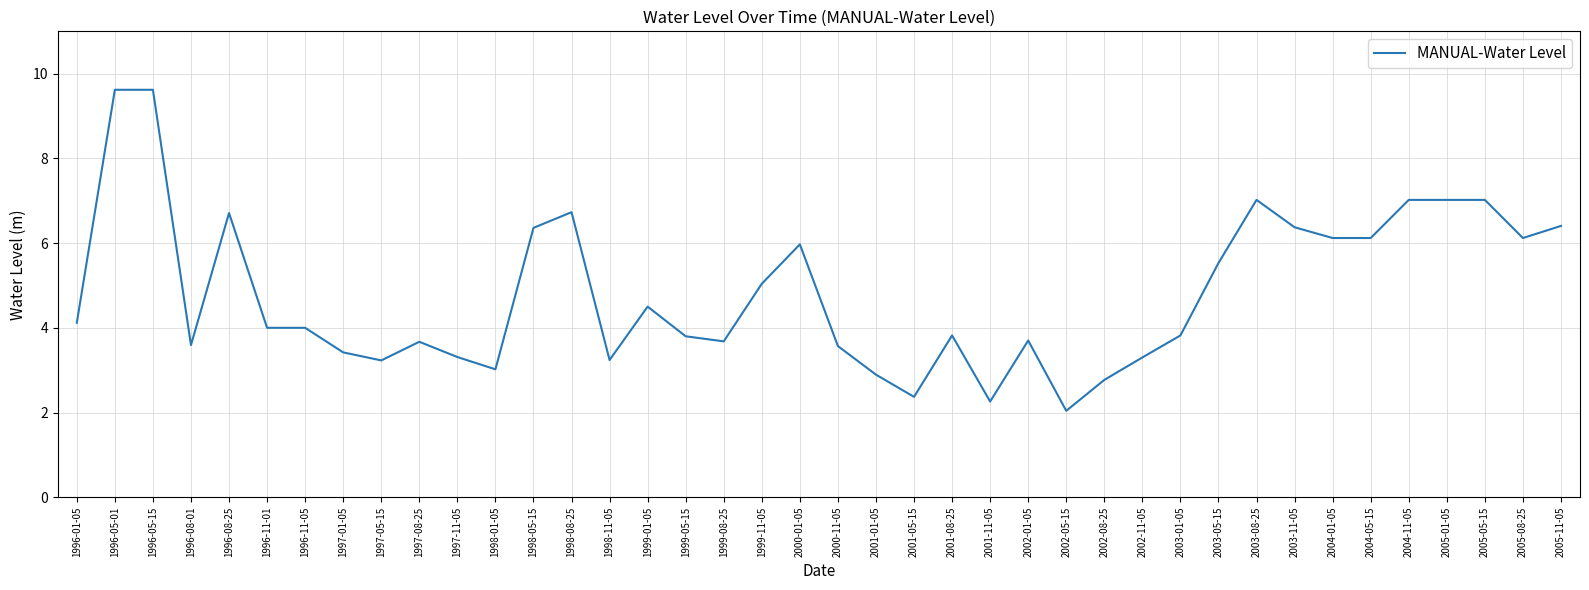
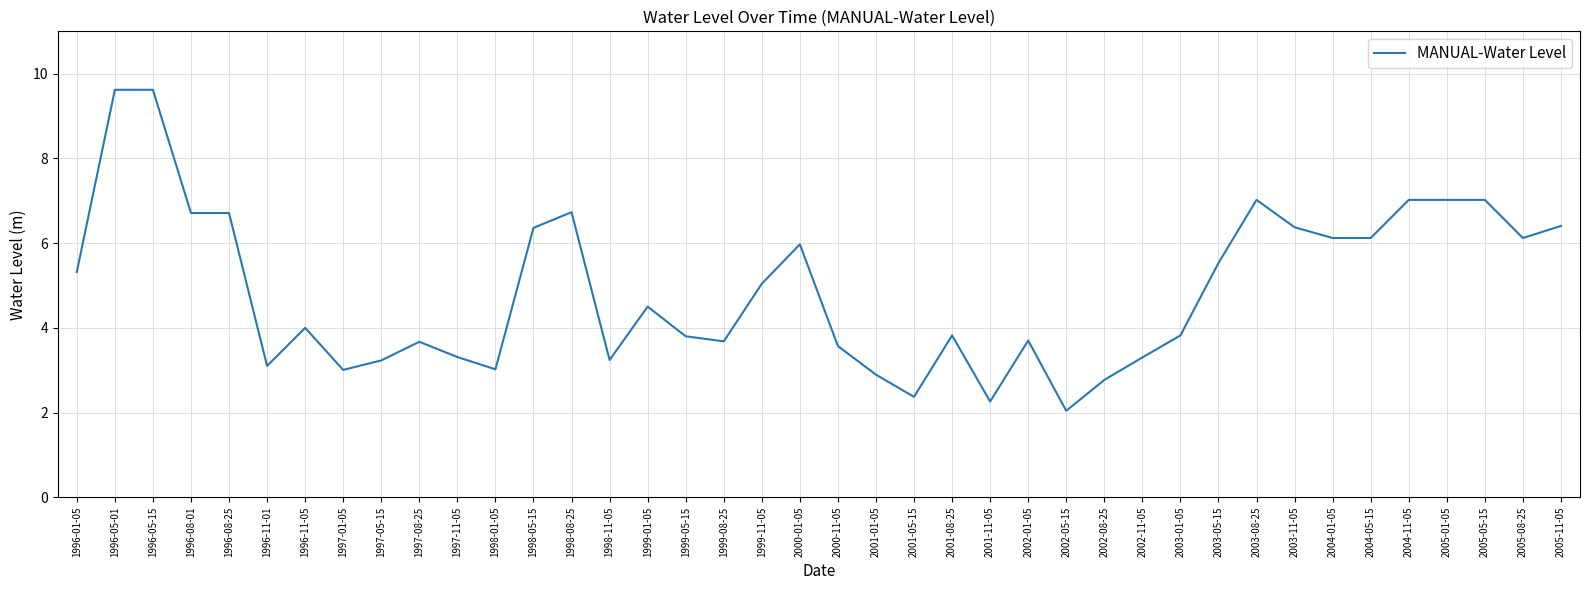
1996-01-05: 4.1 -> 5.3
1996-08-01: 3.6 -> 6.7
1996-11-01: 4.0 -> 3.1
1997-01-05: 3.4 -> 3.0
